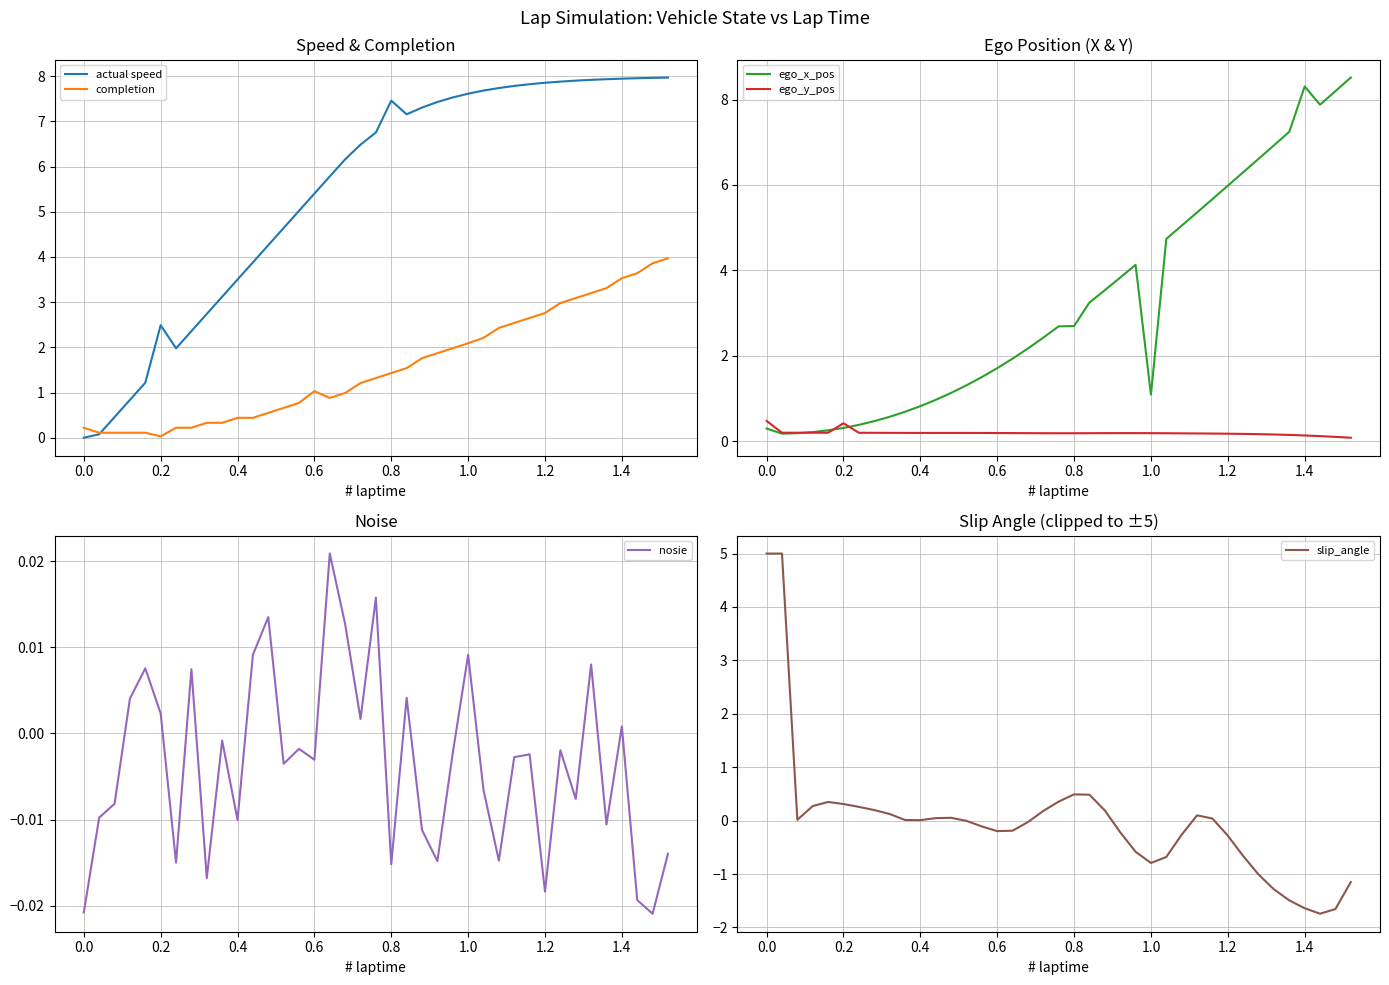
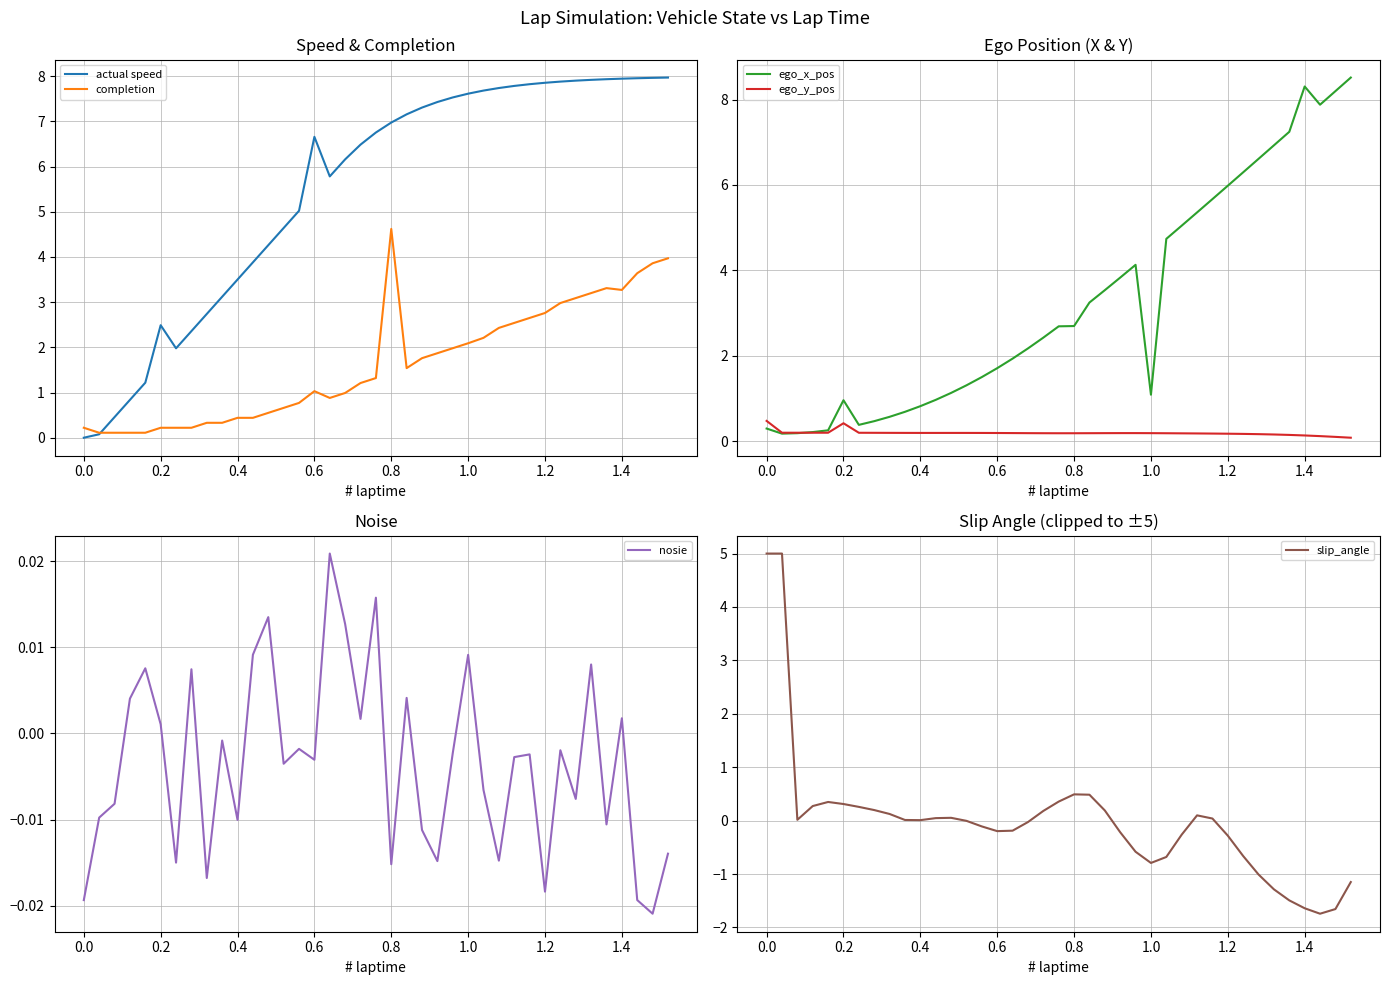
Speed & Completion, completion, 0.2: 0.0 -> 0.2
Speed & Completion, actual speed, 0.6: 5.4 -> 6.7
Speed & Completion, actual speed, 0.8: 7.5 -> 7.0
Speed & Completion, completion, 0.8: 1.4 -> 4.6
Speed & Completion, completion, 1.4: 3.5 -> 3.3
Ego Position (X & Y), ego_x_pos, 0.2: 0.3 -> 1.0
Noise, 0.0: -0.021 -> -0.019
Noise, 0.2: 0.002 -> 0.001
Noise, 1.4: 0.001 -> 0.002
